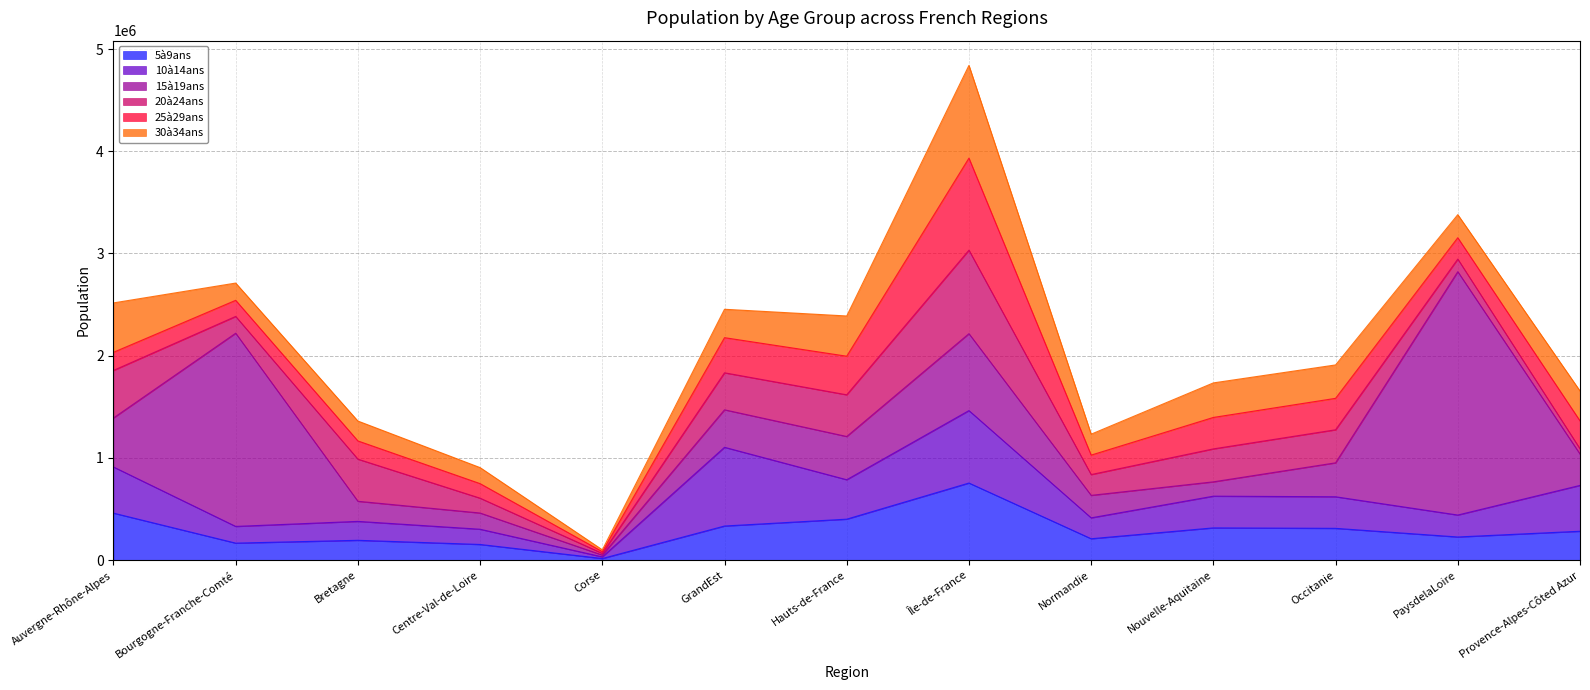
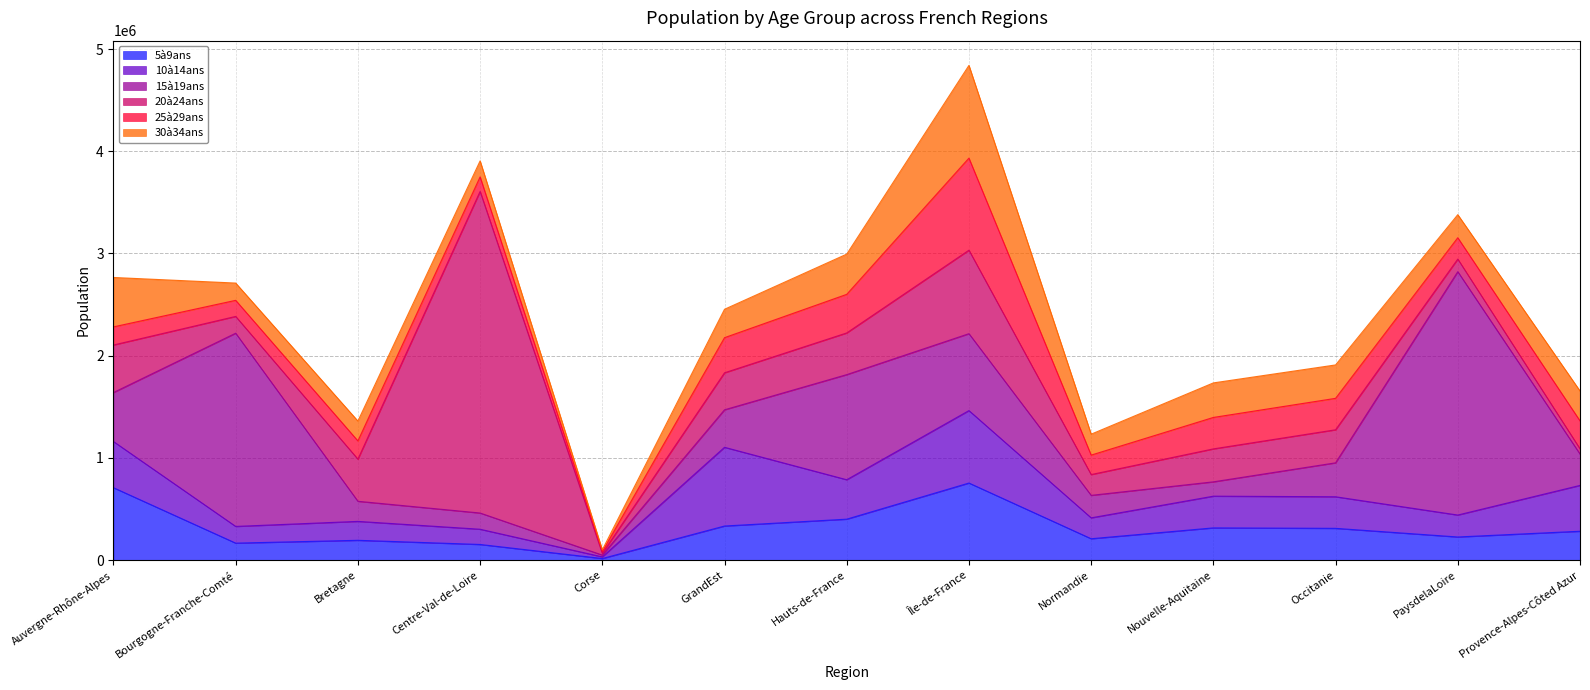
5à9ans, Auvergne-Rhône-Alpes: 460000 -> 710000
20à24ans, Centre-Val-de-Loire: 150000 -> 3150000
15à19ans, Hauts-de-France: 420000 -> 1030000
